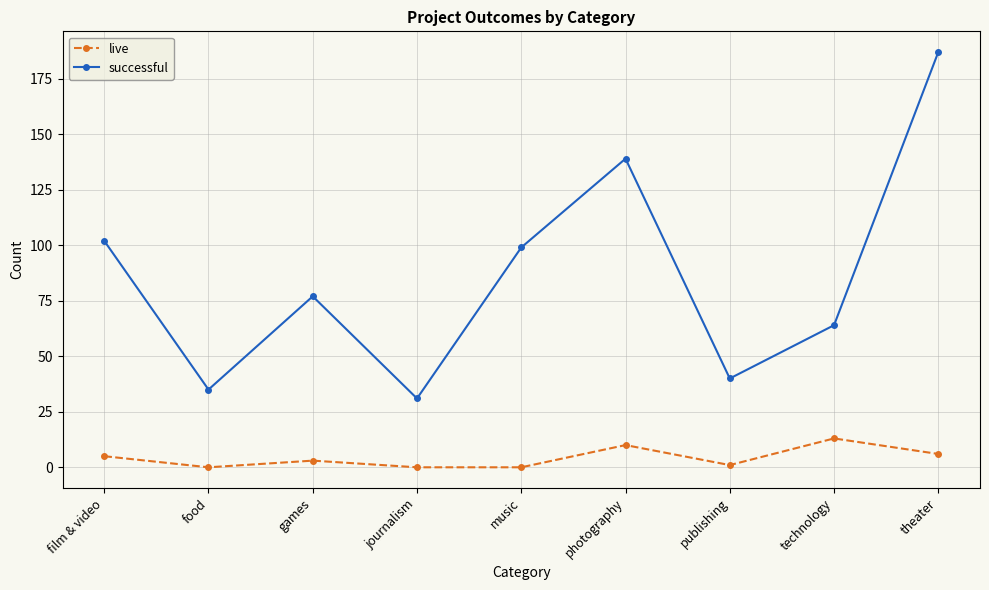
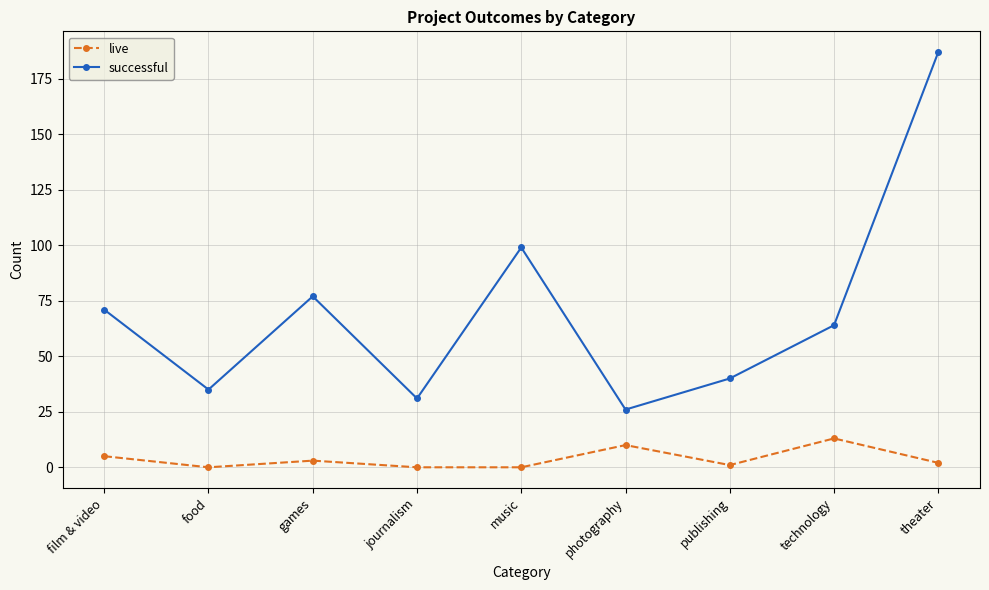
successful, film & video: 102 -> 71
successful, photography: 139 -> 26
live, theater: 6 -> 2
